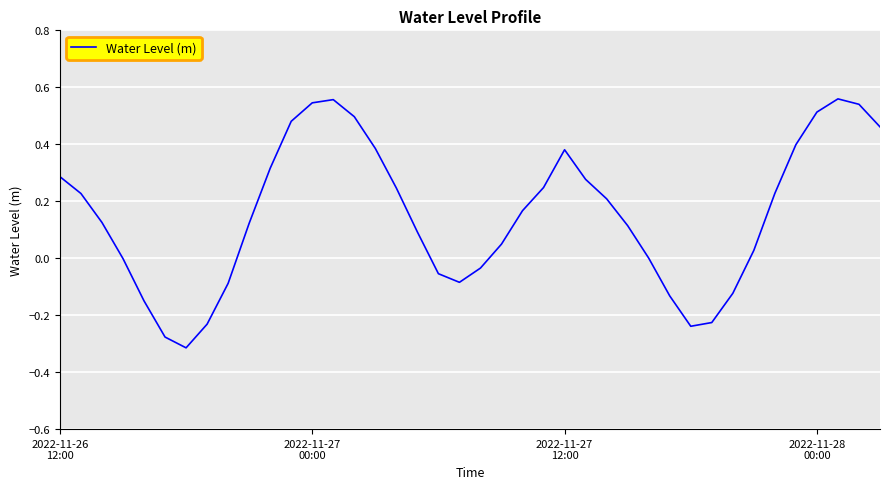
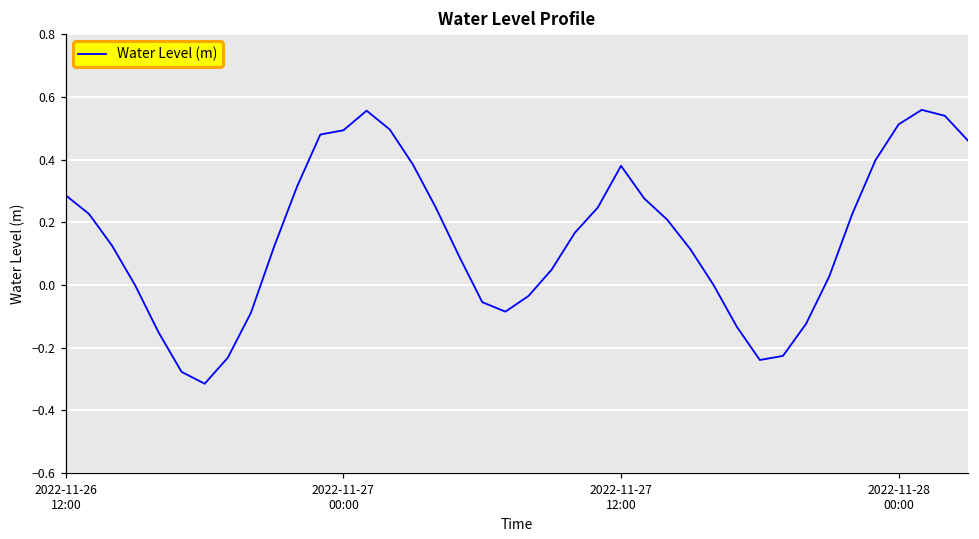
2022-11-27 00:00: 0.55 -> 0.49
